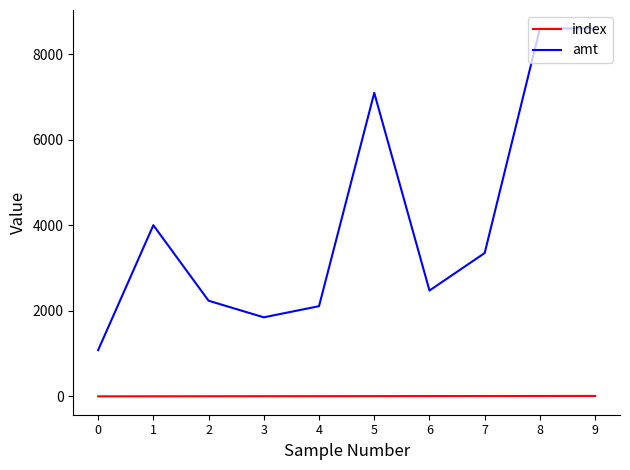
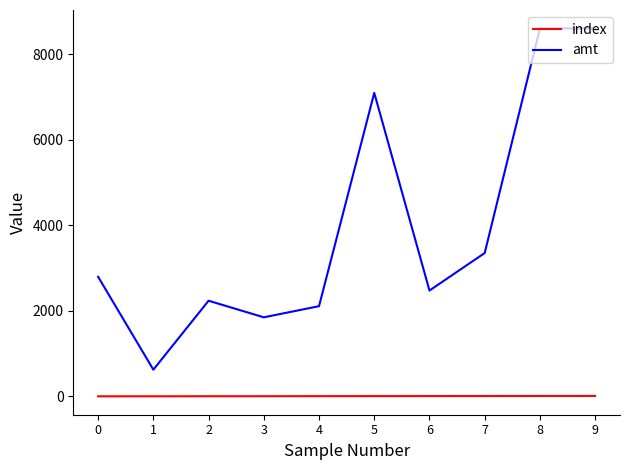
amt, 0: 1100 -> 2800
amt, 1: 4000 -> 600
